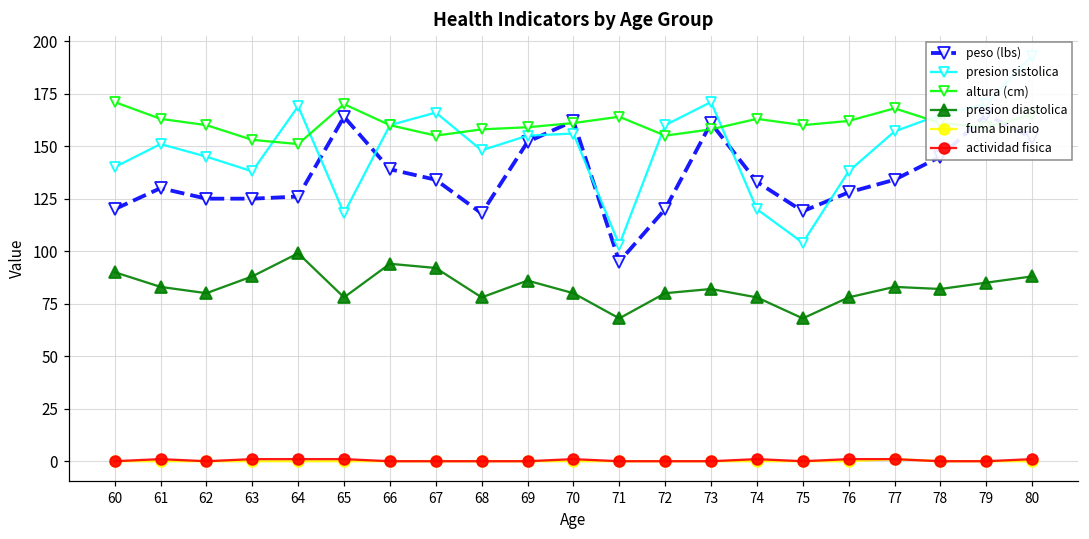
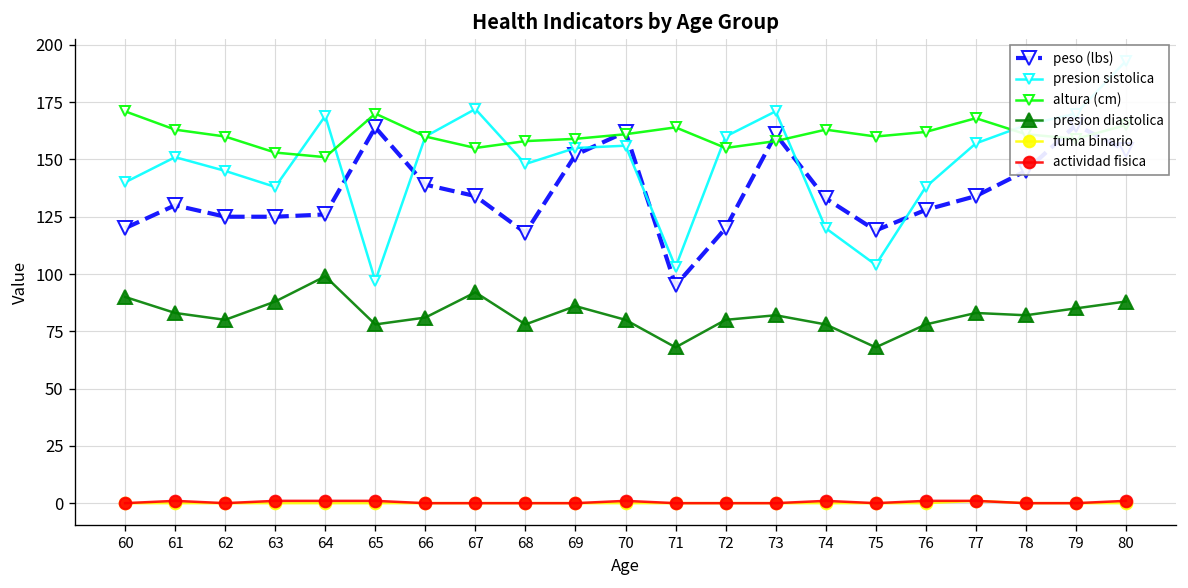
presion sistolica, 65: 118 -> 97
presion diastolica, 66: 94 -> 81
presion sistolica, 67: 166 -> 172
